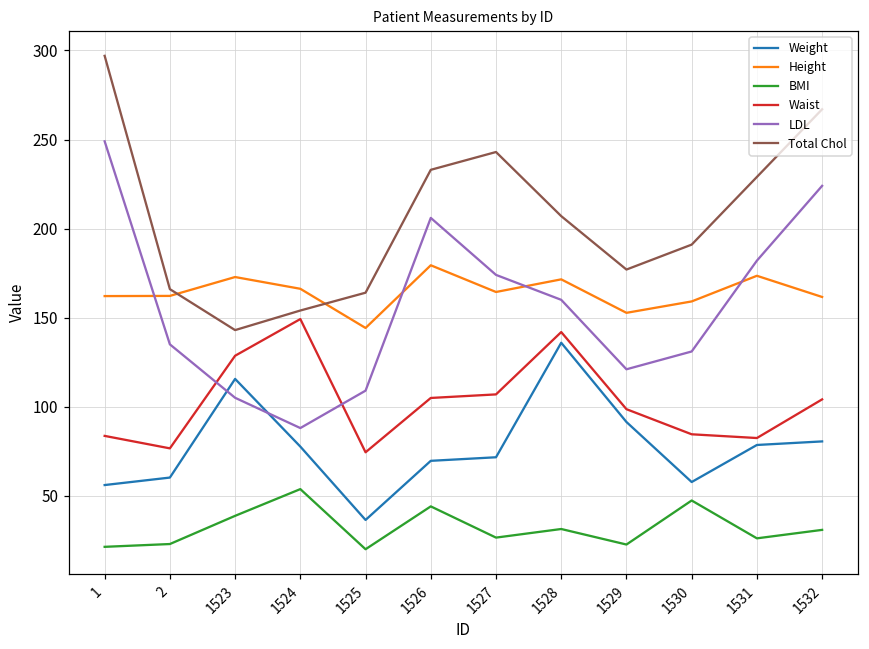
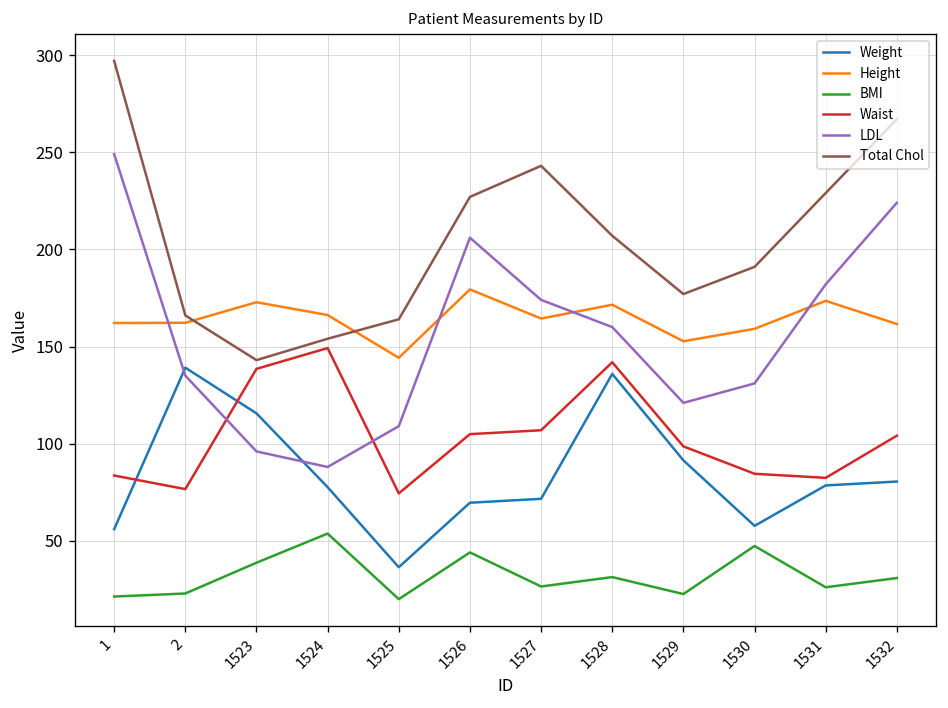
Weight, 2: 60 -> 139
Waist, 1523: 129 -> 139
LDL, 1523: 105 -> 96
Total Chol, 1526: 233 -> 227
